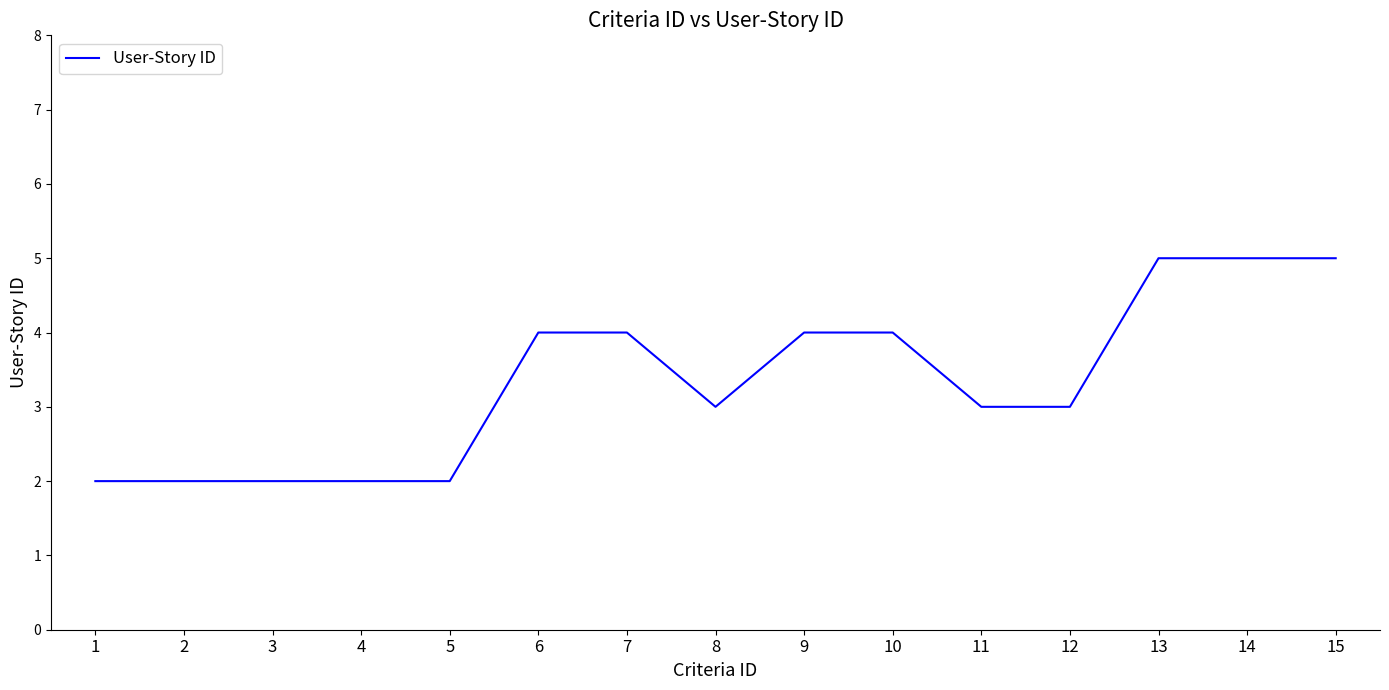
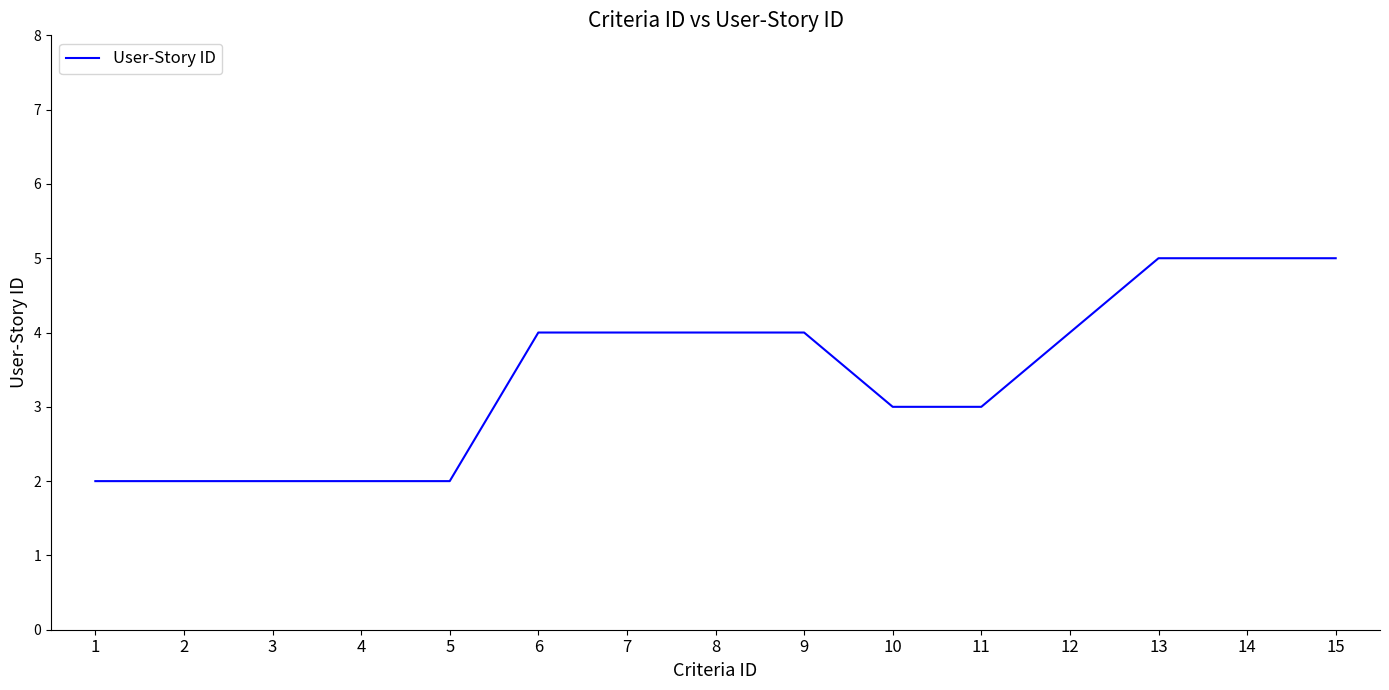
8: 3 -> 4
10: 4 -> 3
12: 3 -> 4
